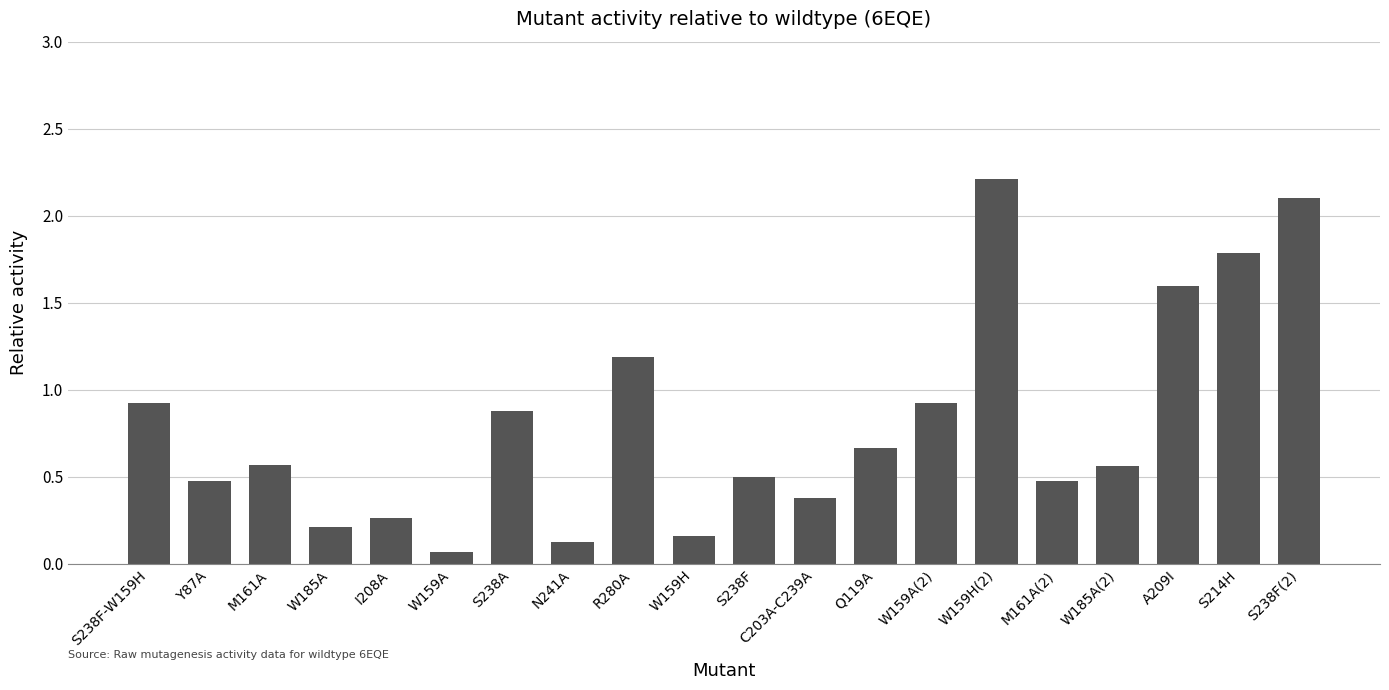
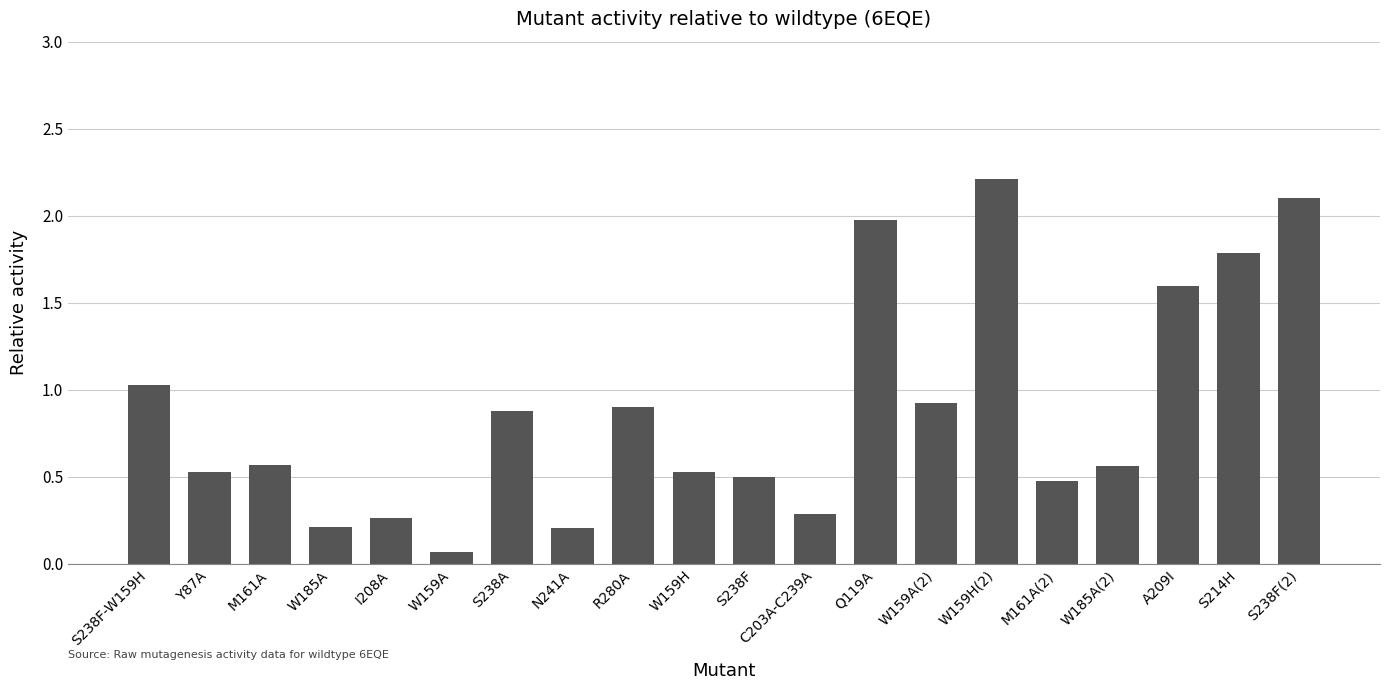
S238F-W159H: 0.92 -> 1.03
Y87A: 0.48 -> 0.53
N241A: 0.13 -> 0.21
R280A: 1.19 -> 0.90
W159H: 0.16 -> 0.53
C203A-C239A: 0.38 -> 0.29
Q119A: 0.67 -> 1.98
